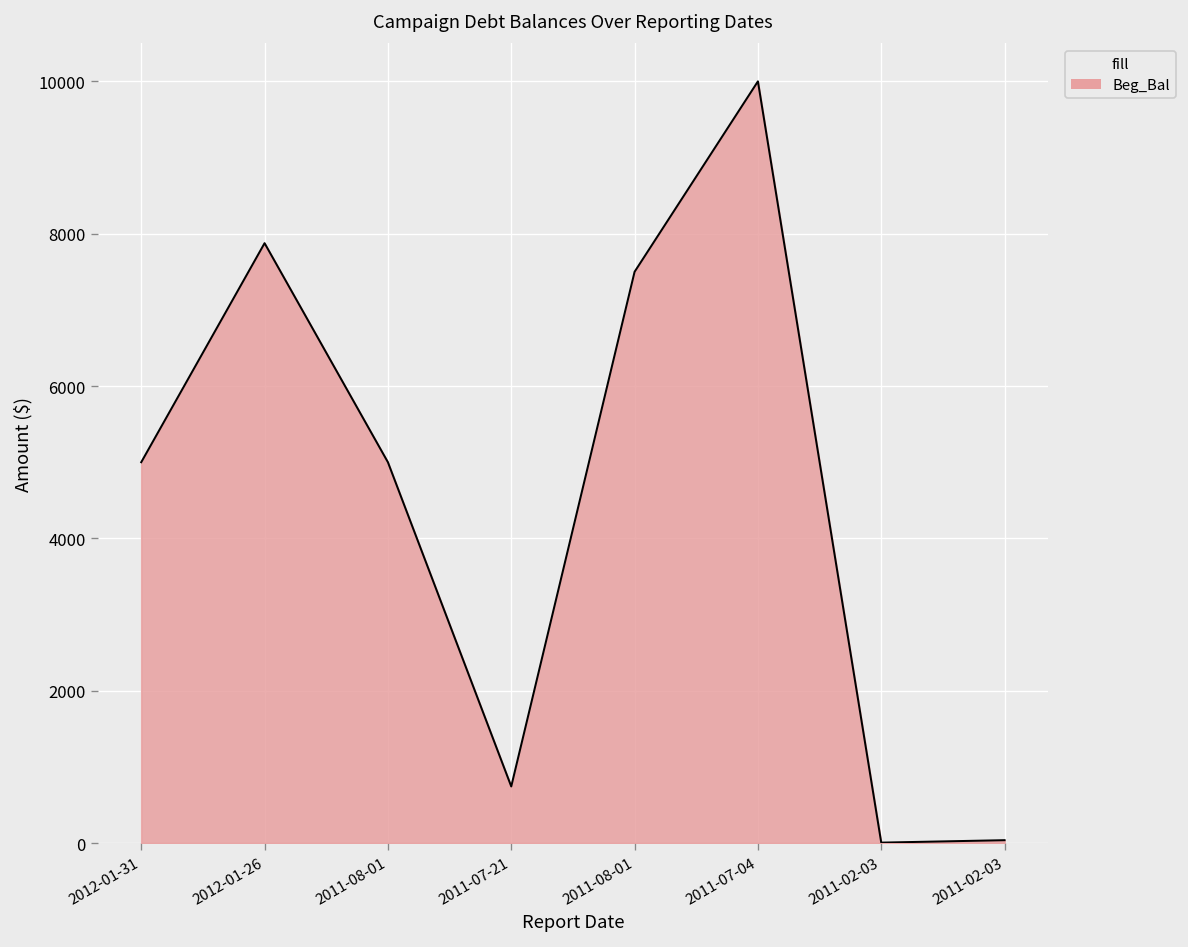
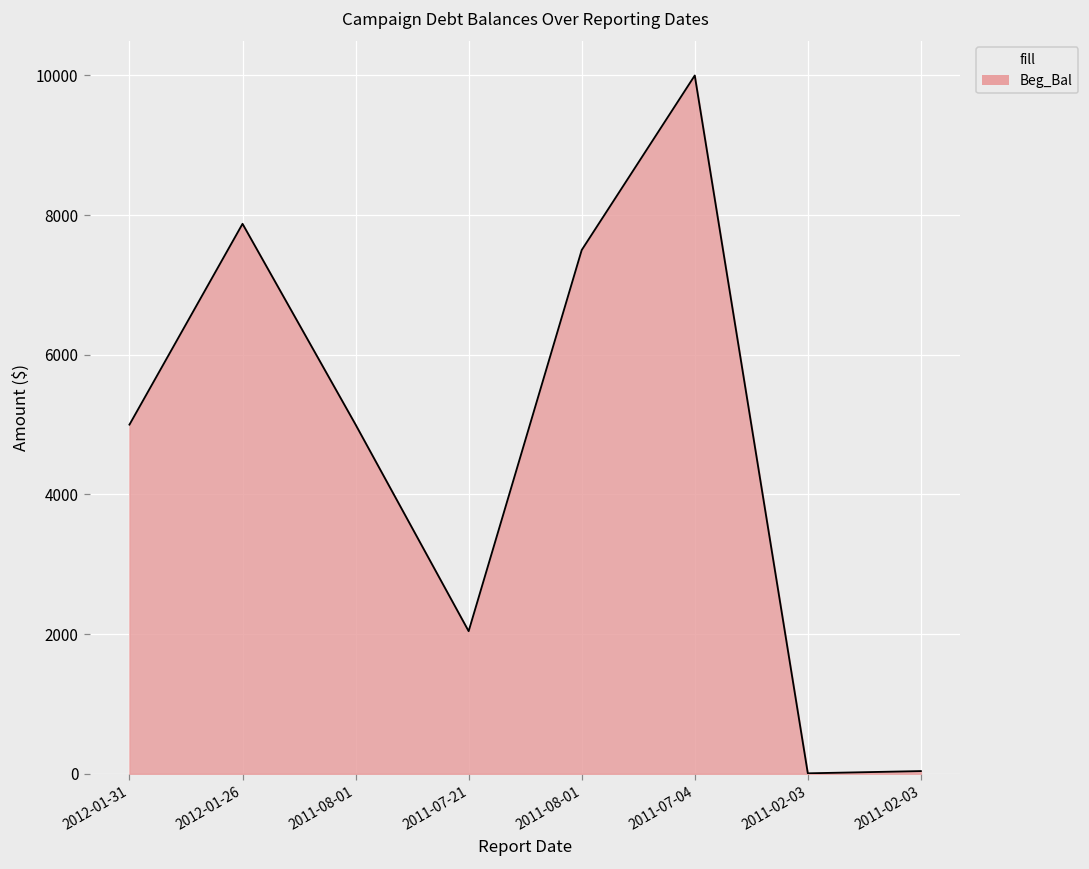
2011-07-21: 700 -> 2000
